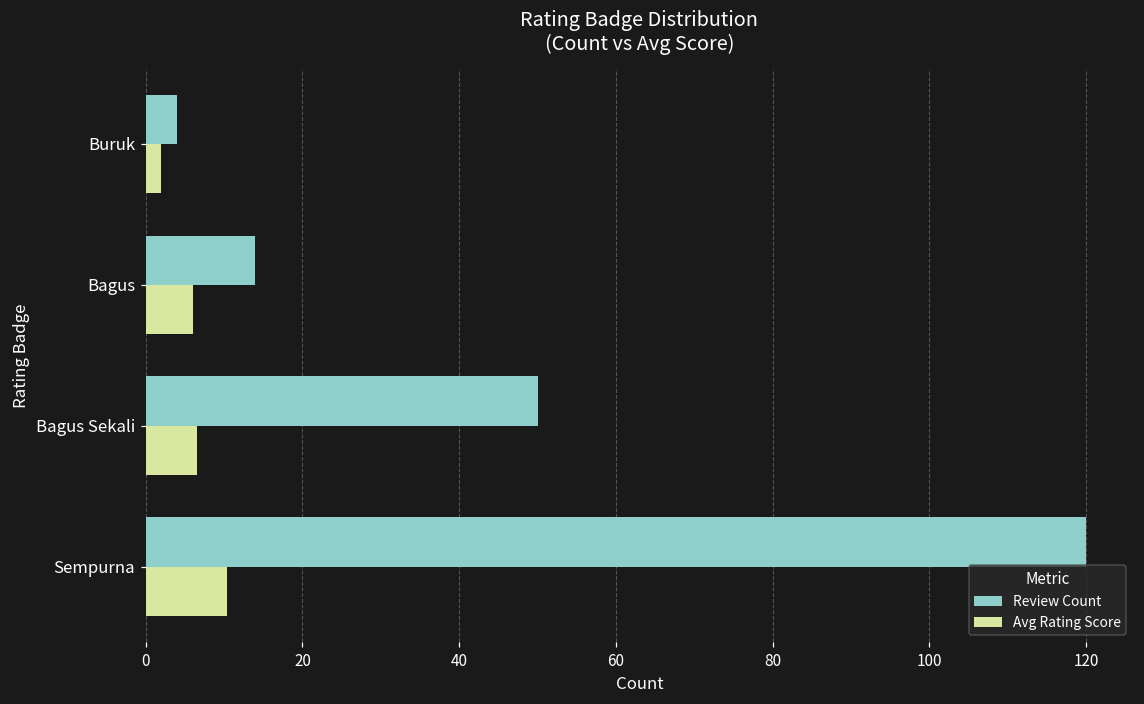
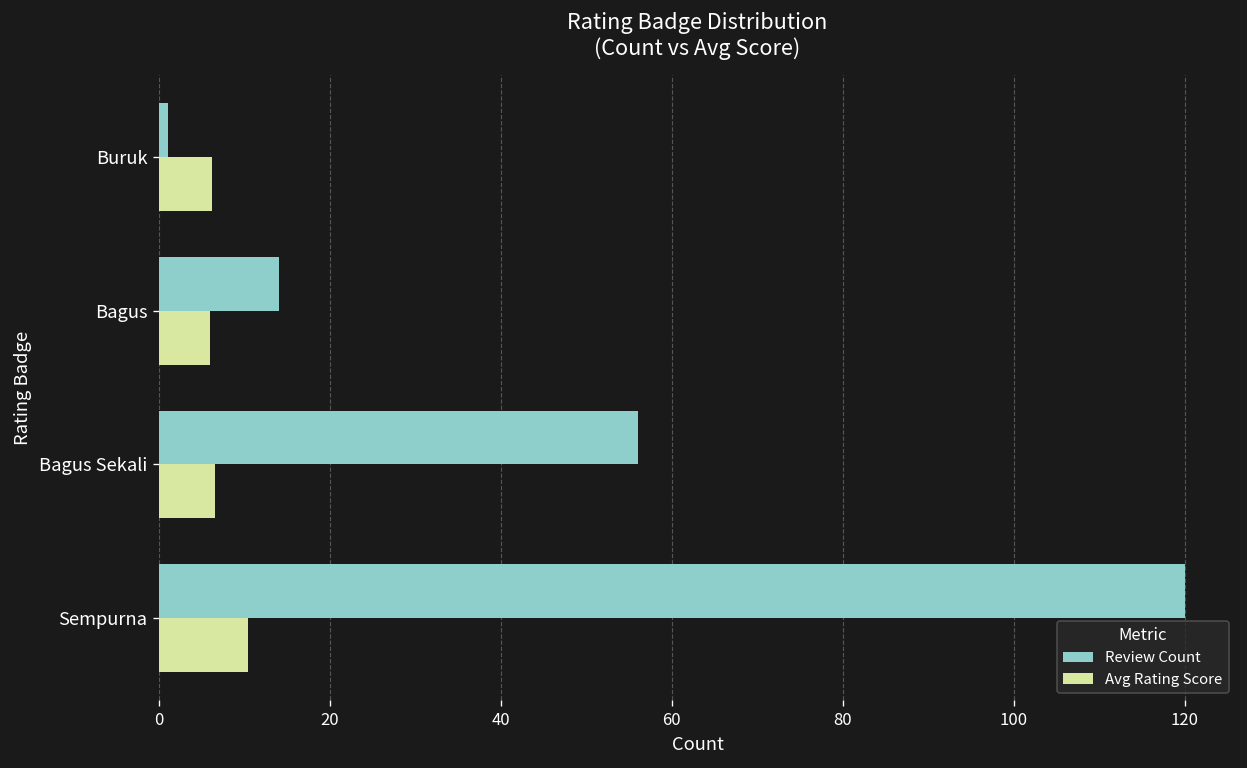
Review Count, Buruk: 4 -> 1
Avg Rating Score, Buruk: 2 -> 6
Review Count, Bagus Sekali: 50 -> 56
